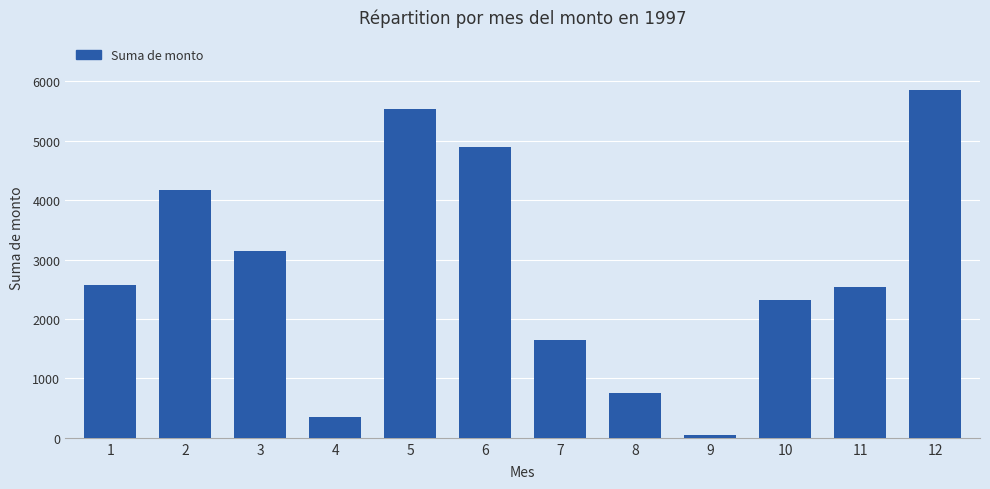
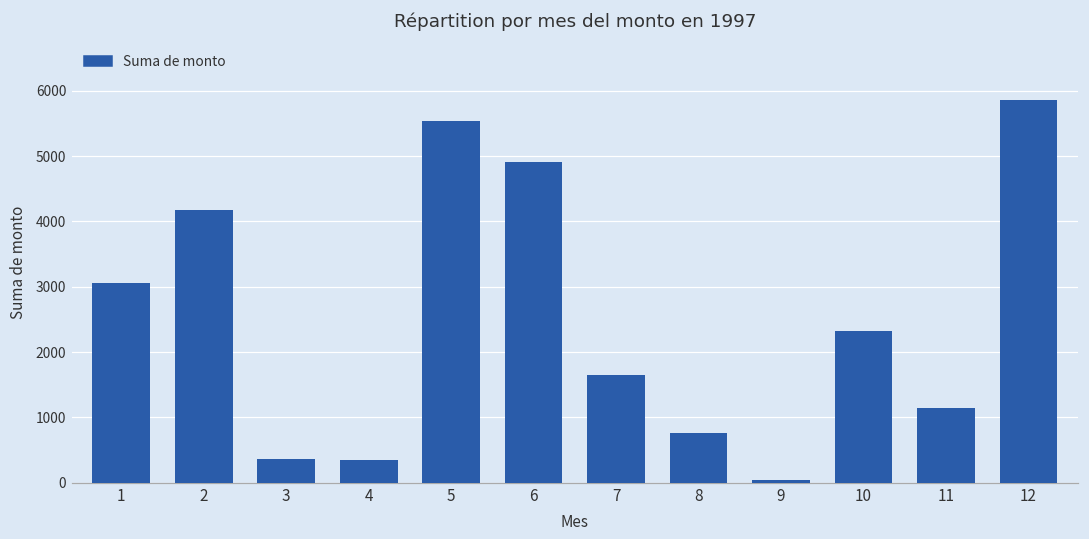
1: 2600 -> 3100
3: 3100 -> 400
11: 2500 -> 1100
